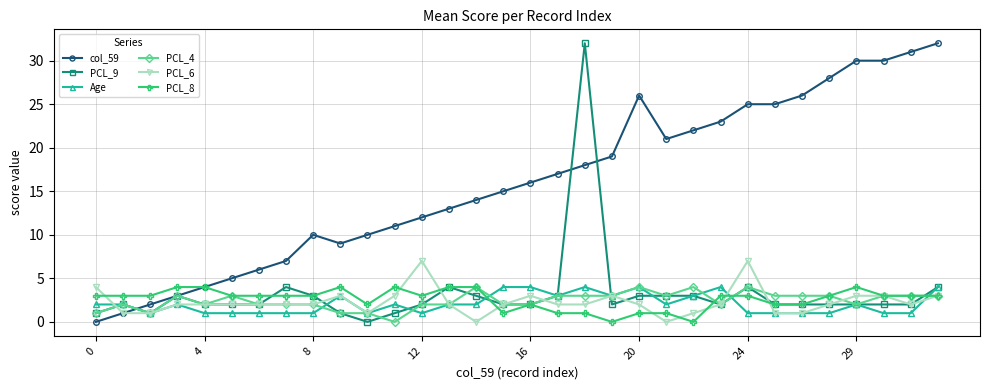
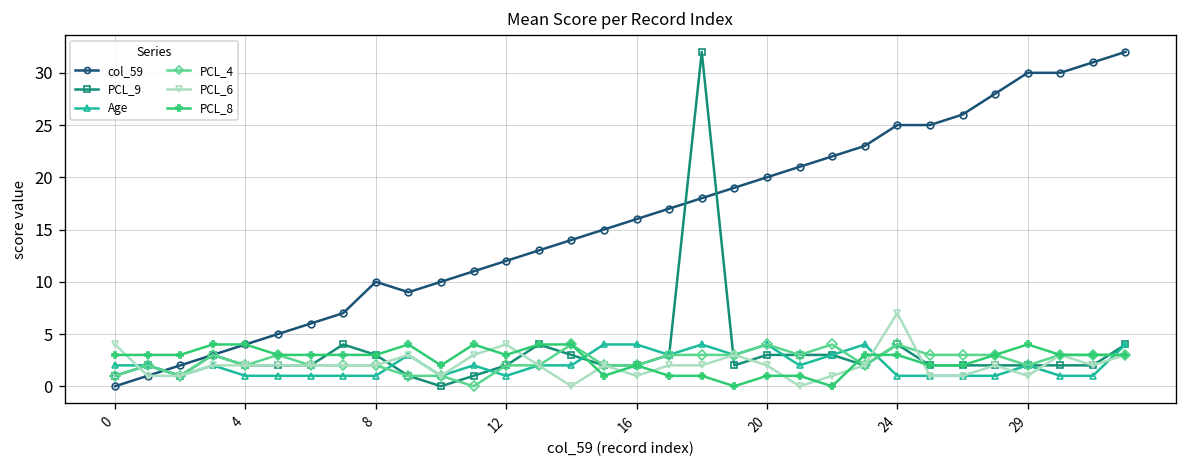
PCL_6, 12: 7 -> 4
PCL_6, 16: 3 -> 1
col_59, 20: 26 -> 20
PCL_6, 29: 3 -> 1
